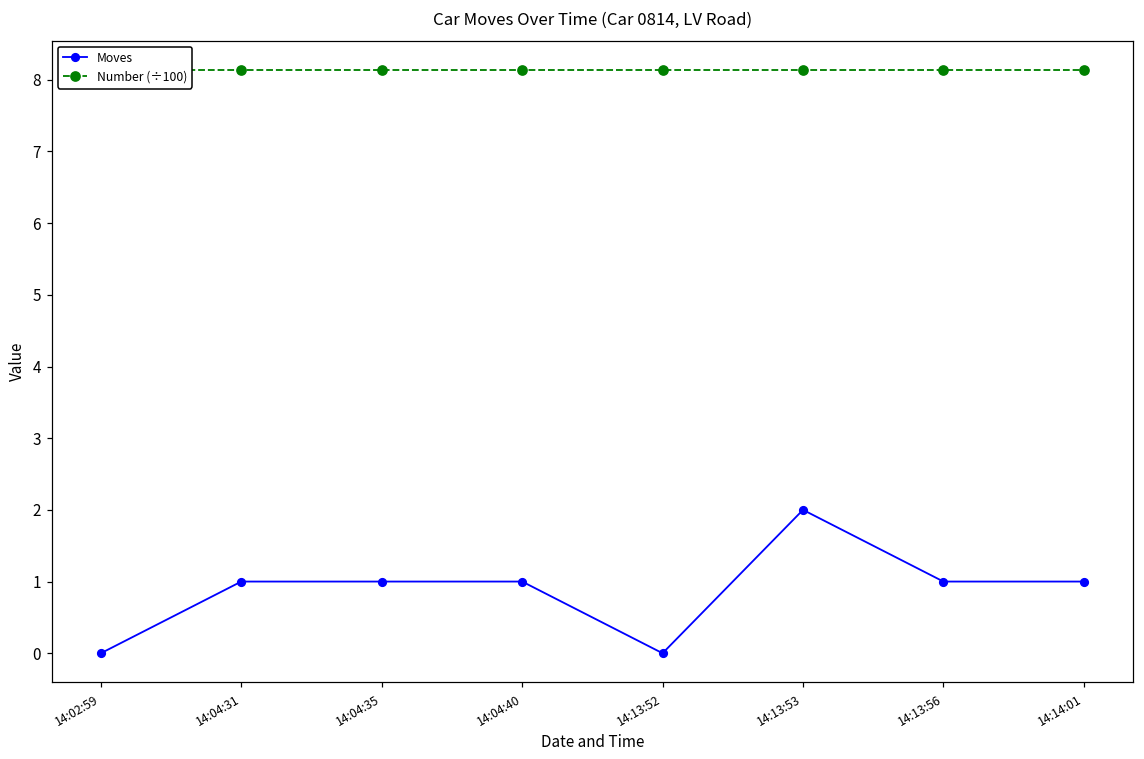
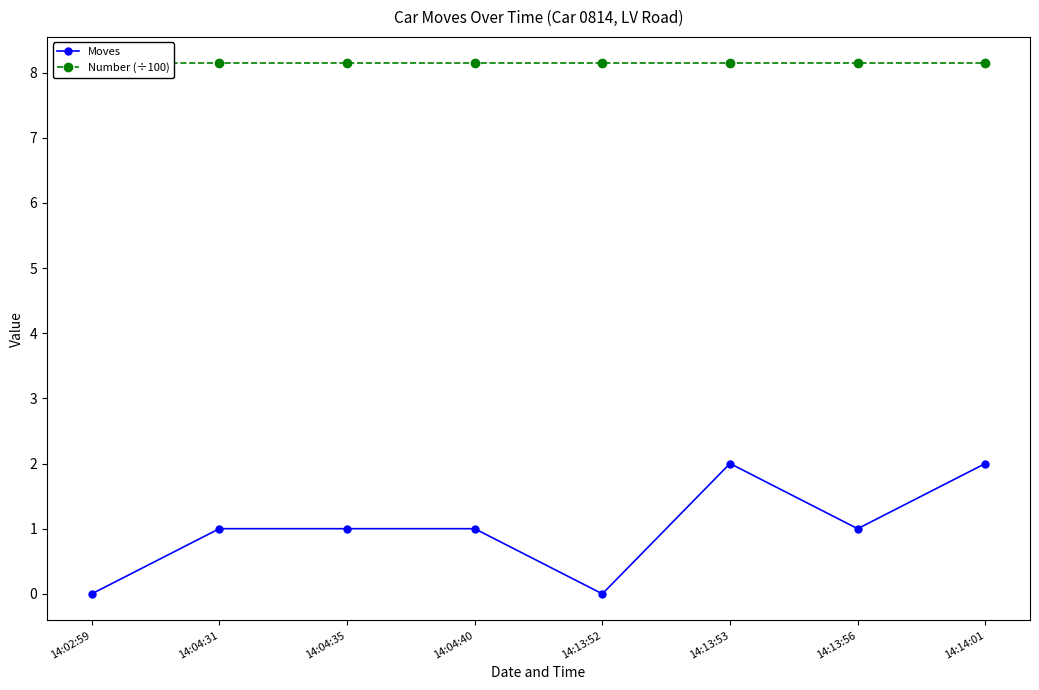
Moves, 14:14:01: 1 -> 2
